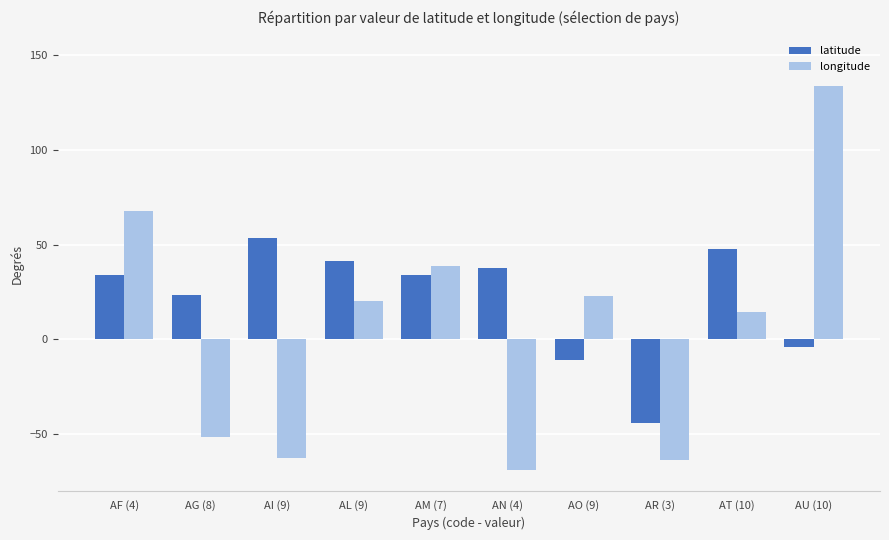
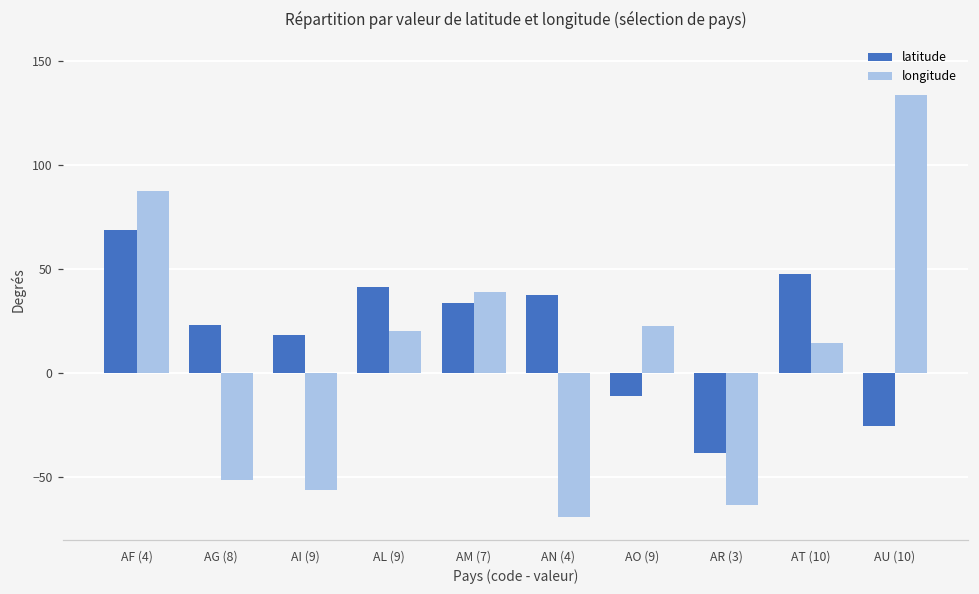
latitude, AF (4): 34 -> 69
longitude, AF (4): 68 -> 88
latitude, AI (9): 54 -> 18
longitude, AI (9): -63 -> -56
latitude, AR (3): -44 -> -38
latitude, AU (10): -4 -> -25
